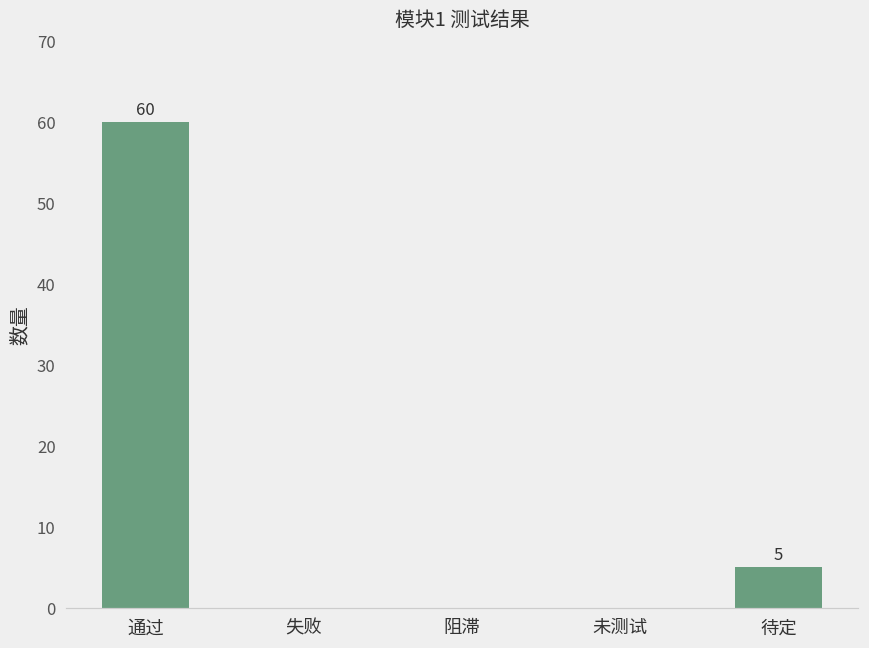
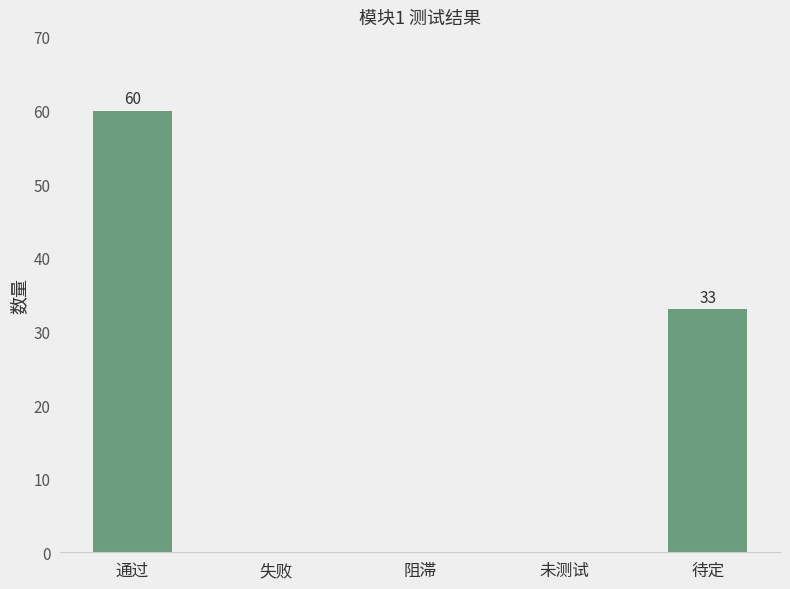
待定: 5 -> 33
